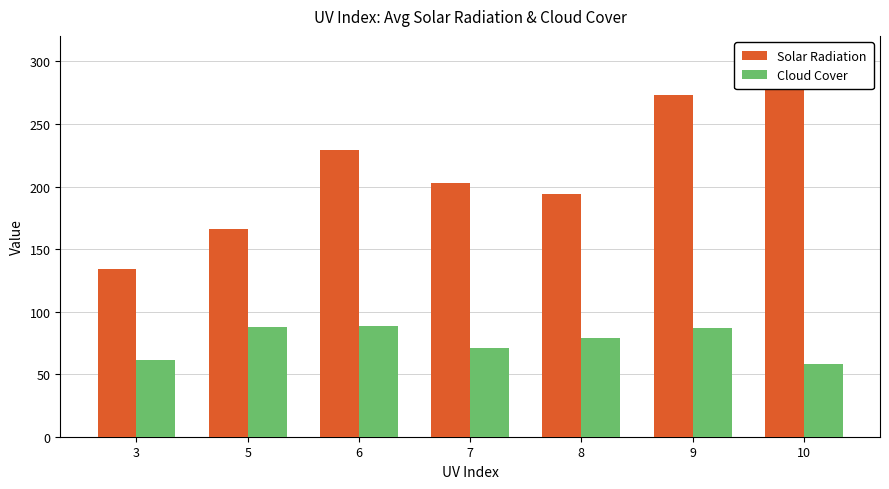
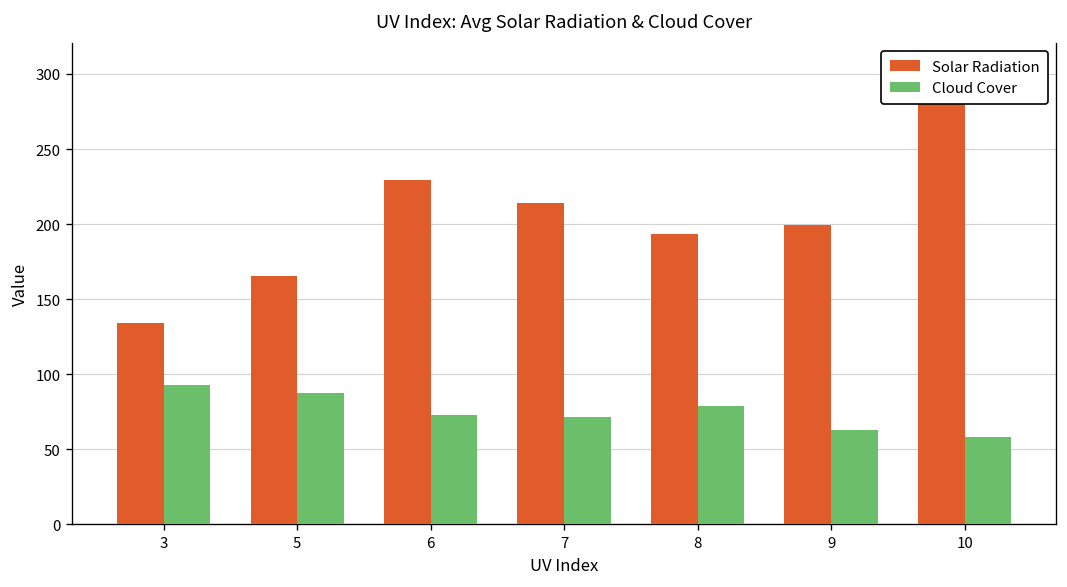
Cloud Cover, 3: 61 -> 93
Cloud Cover, 6: 89 -> 73
Solar Radiation, 7: 203 -> 214
Solar Radiation, 9: 273 -> 200
Cloud Cover, 9: 87 -> 63
